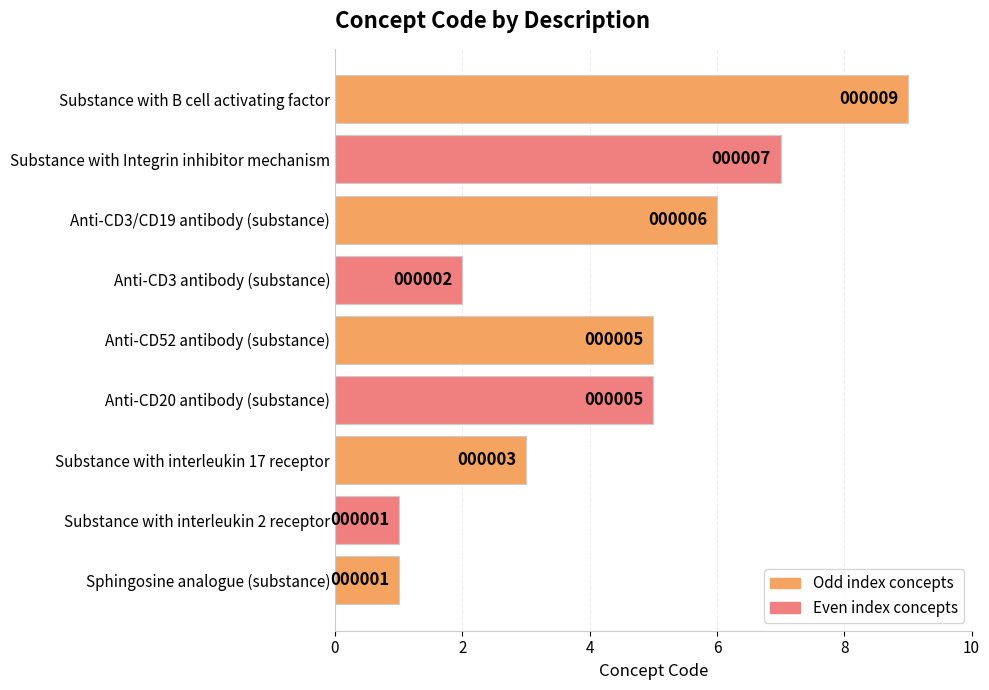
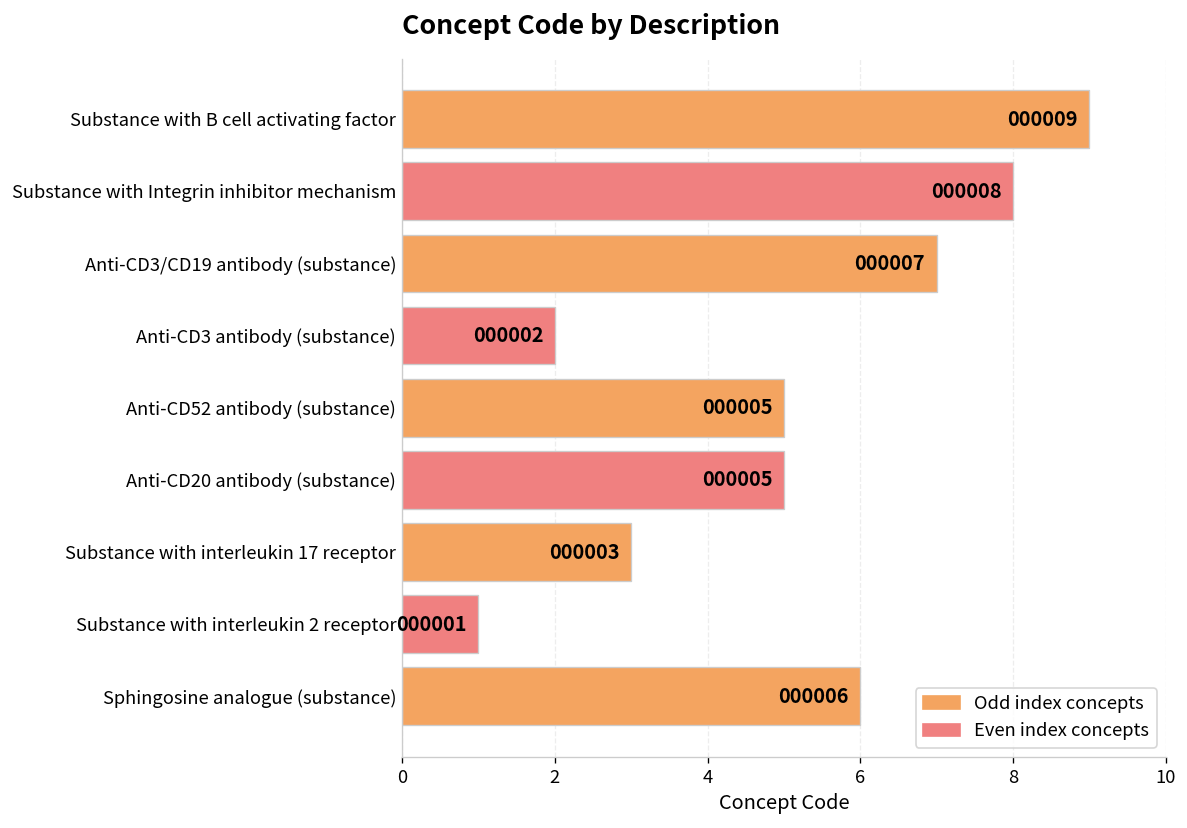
Substance with Integrin inhibitor mechanism: 000007 -> 000008
Anti-CD3/CD19 antibody (substance): 000006 -> 000007
Sphingosine analogue (substance): 000001 -> 000006
